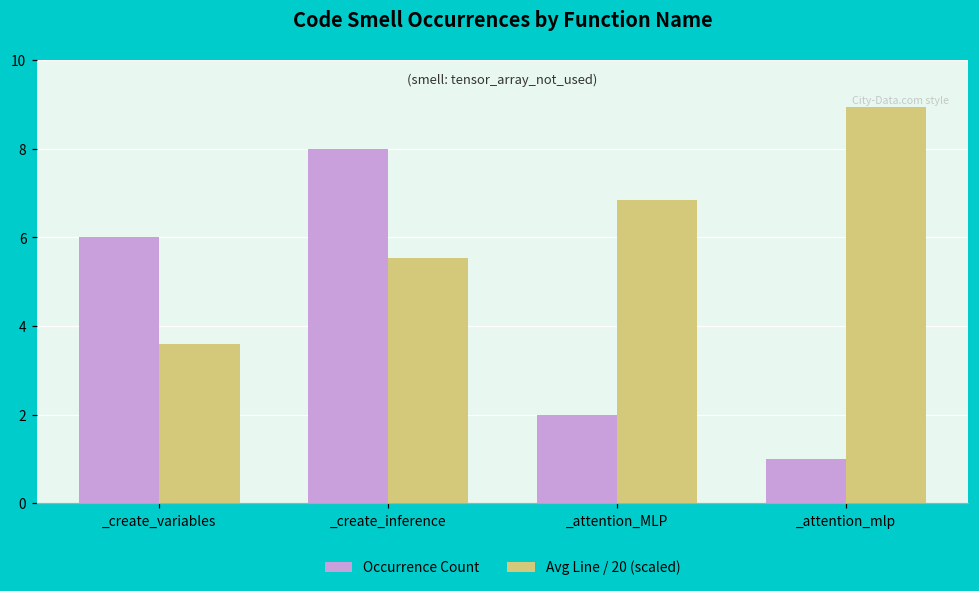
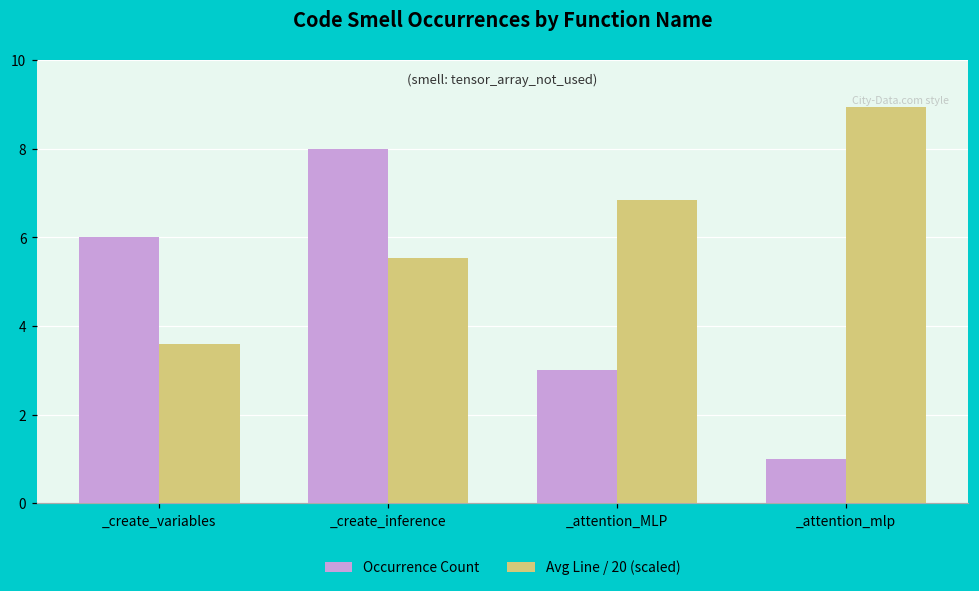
Occurrence Count, _attention_MLP: 2 -> 3
